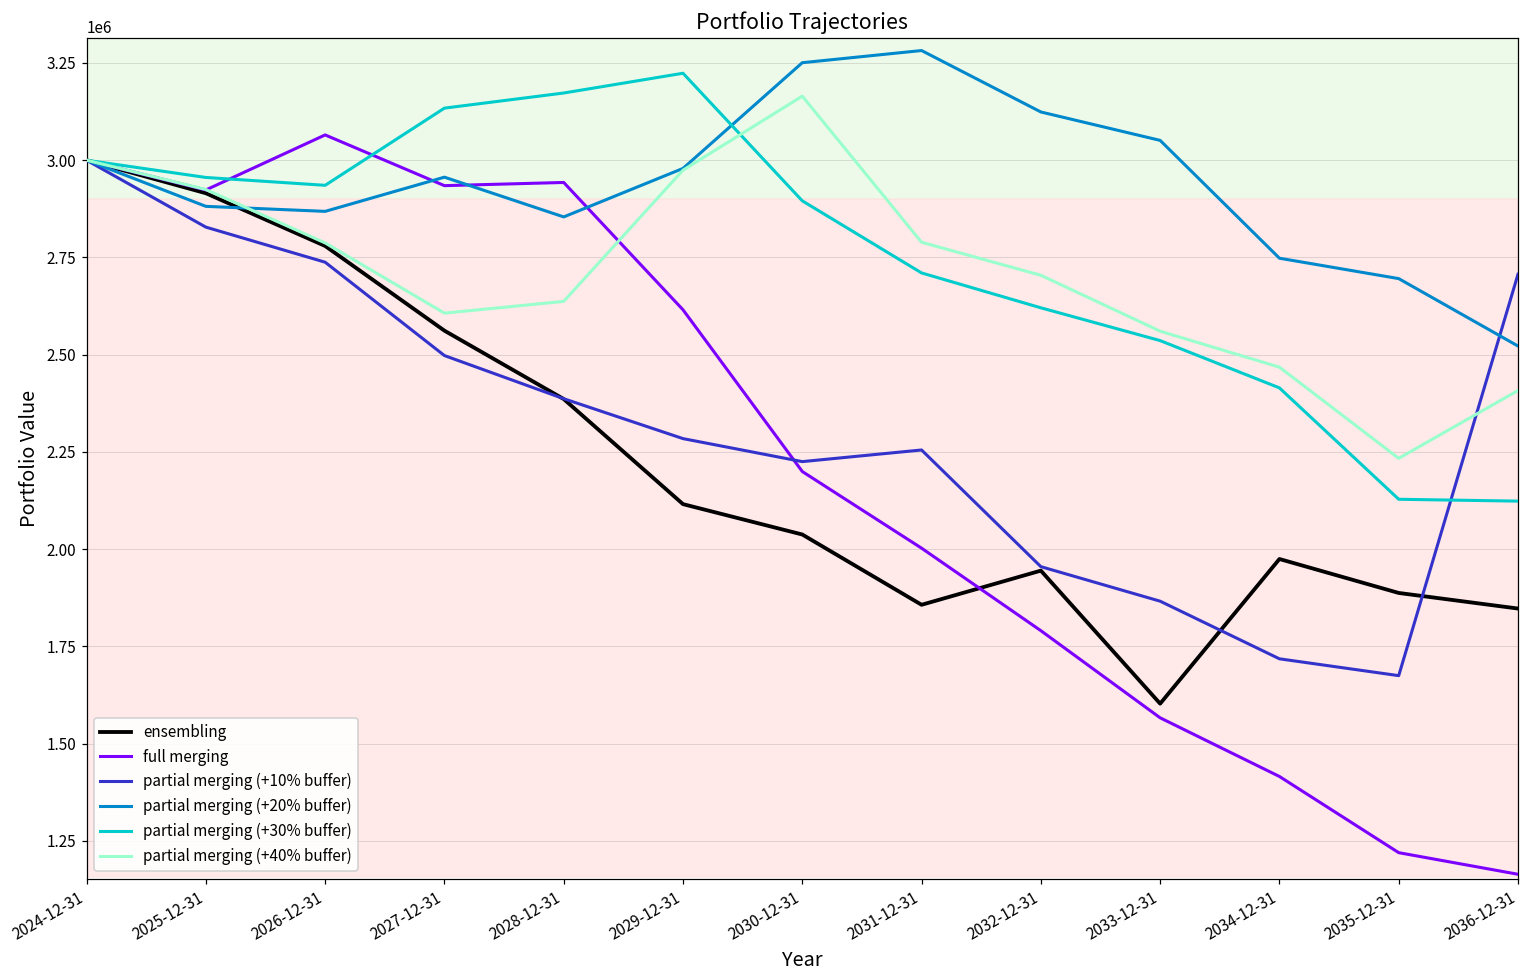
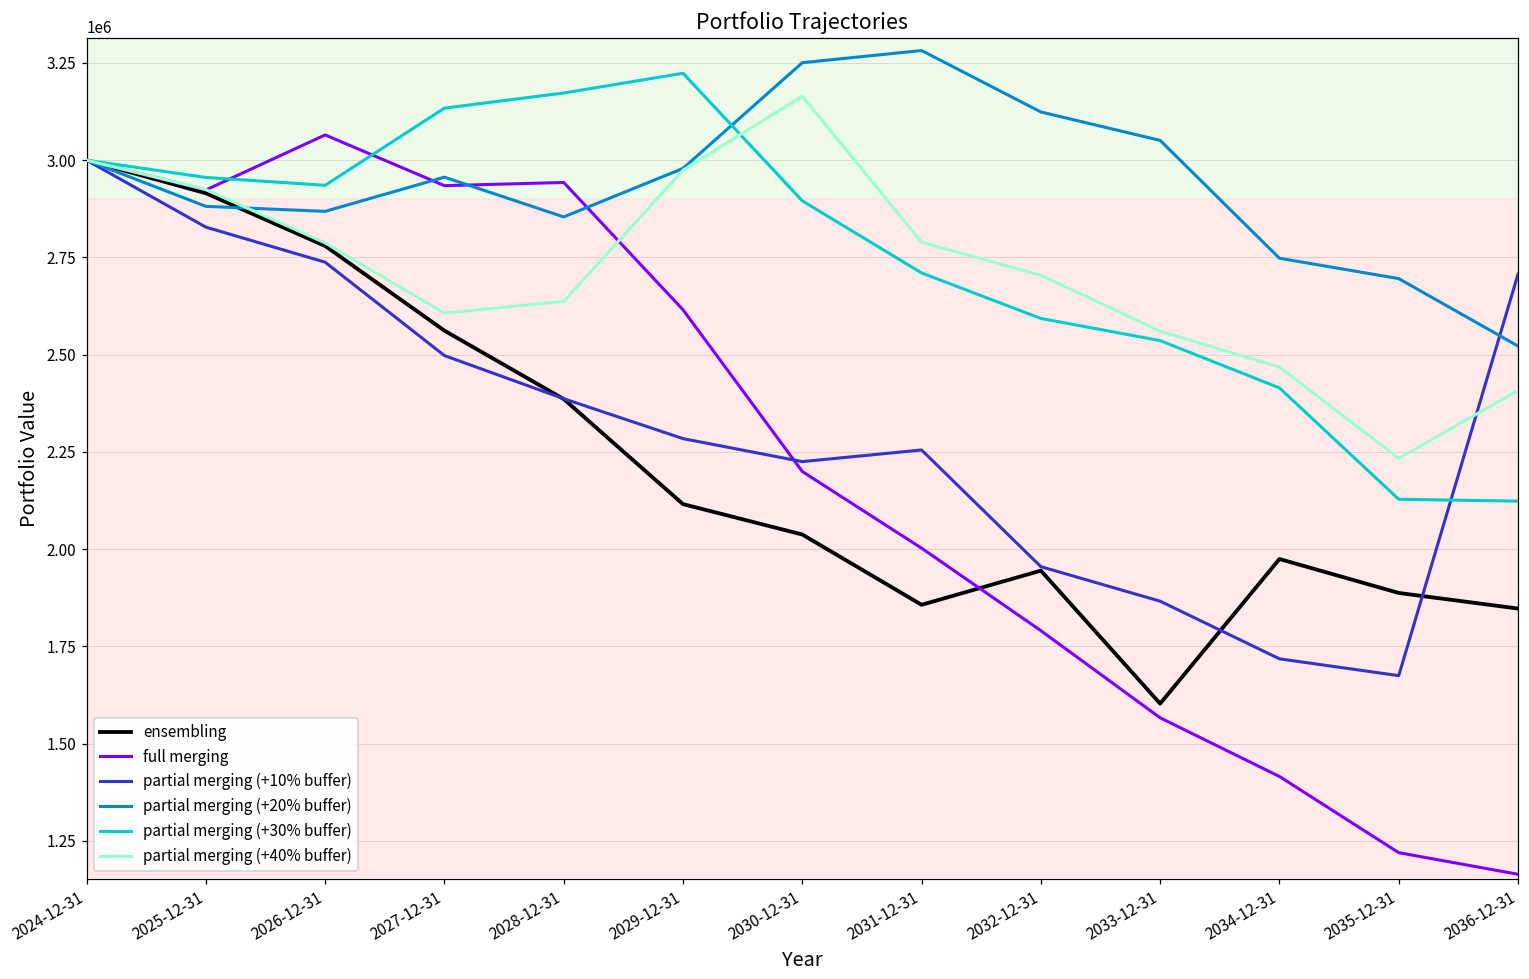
partial merging (+30% buffer), 2032-12-31: 2620000 -> 2590000
